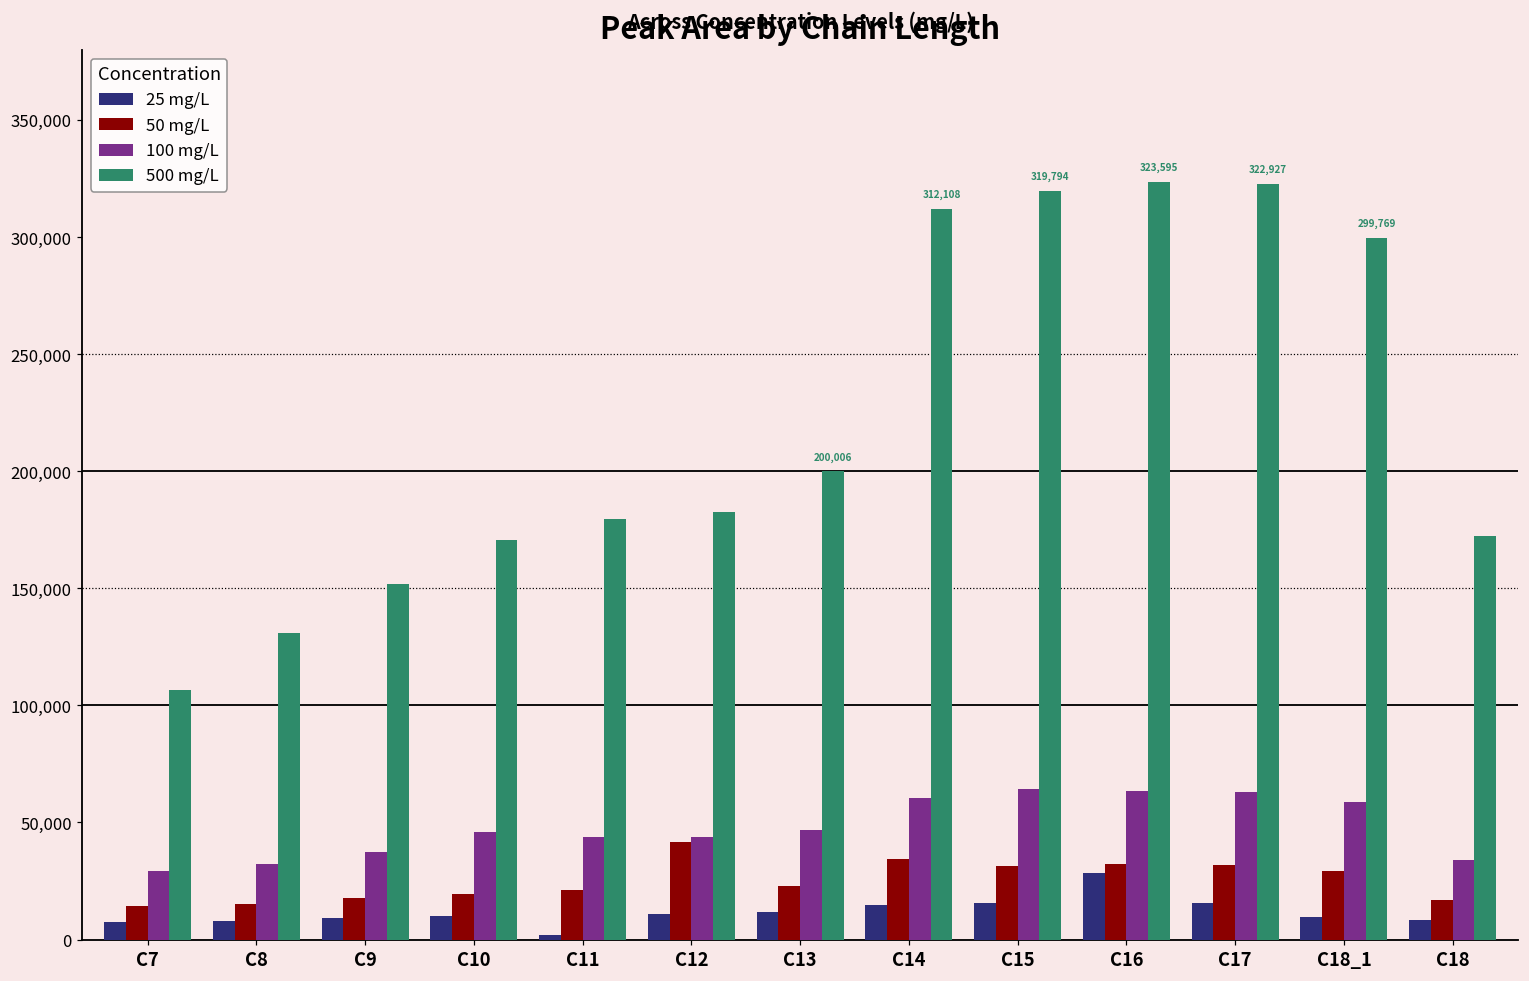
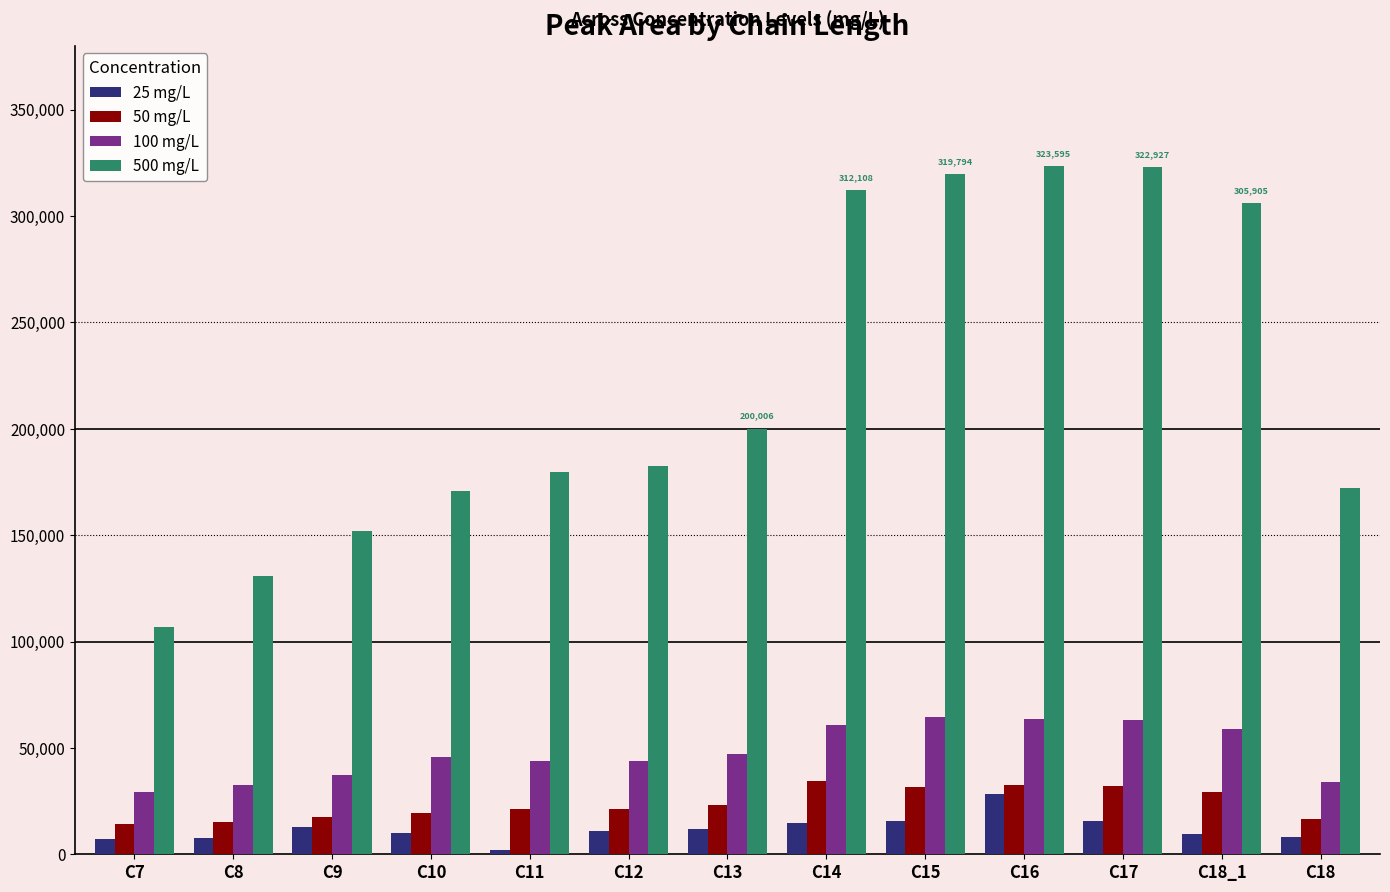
25 mg/L, C9: 9,000 -> 13,000
50 mg/L, C12: 41,000 -> 21,000
500 mg/L, C18_1: 299,769 -> 305,905
